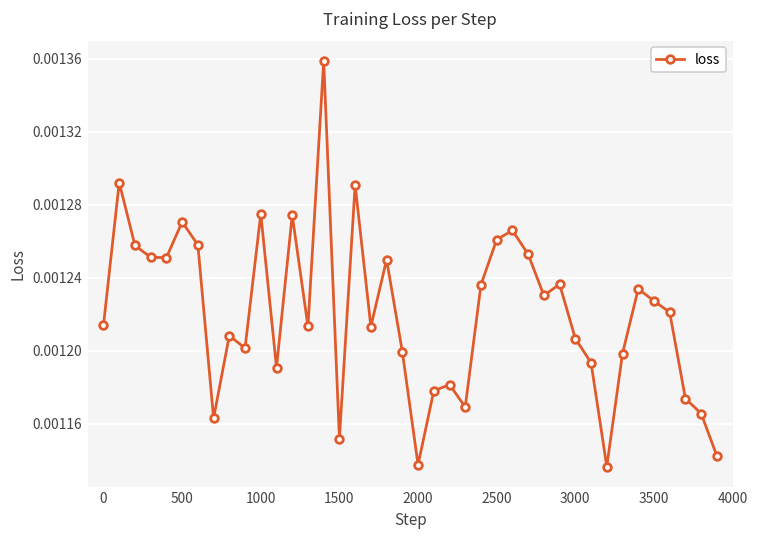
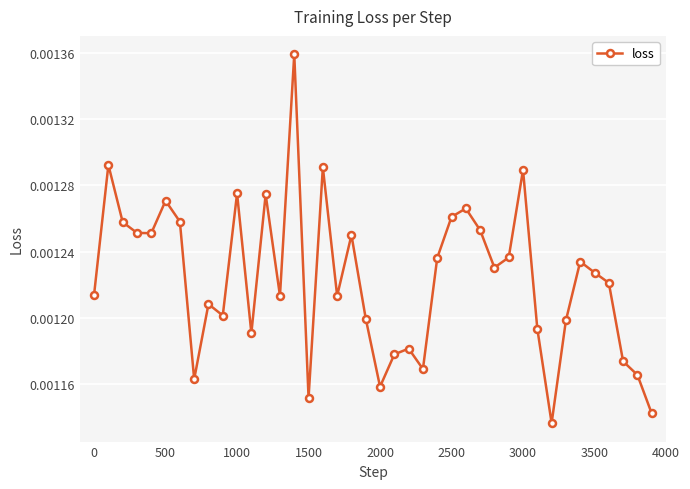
2000: 0.001137 -> 0.001159
3000: 0.001207 -> 0.001289
